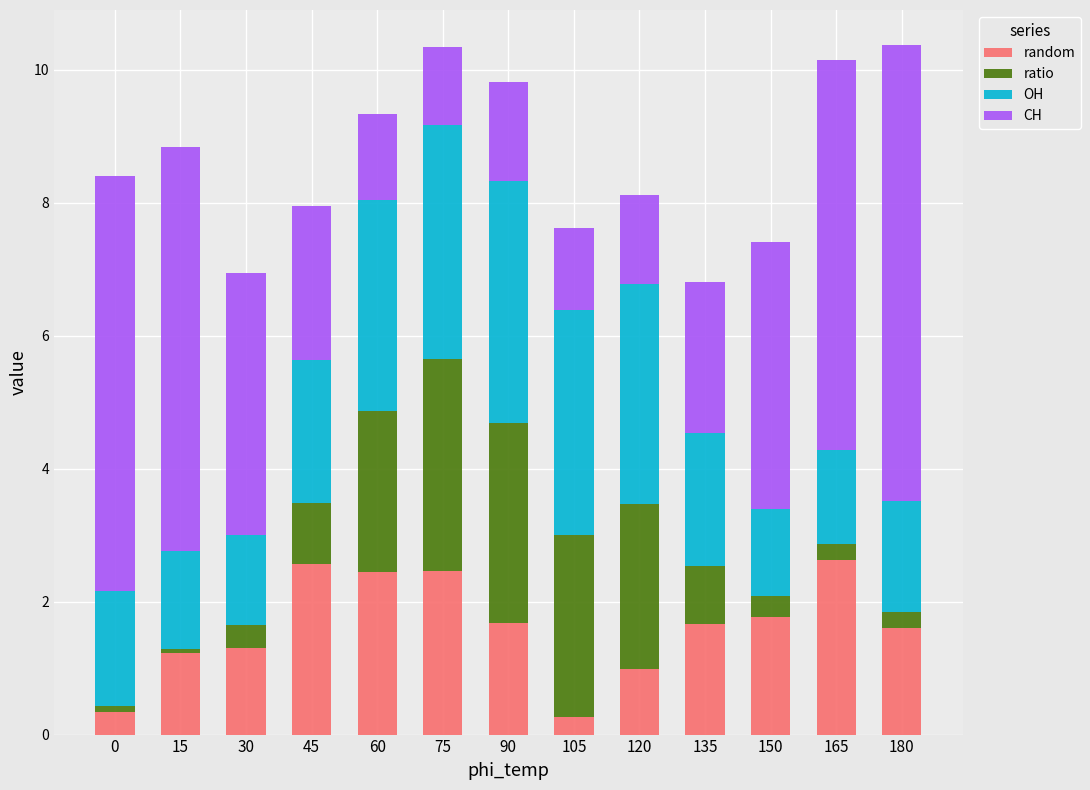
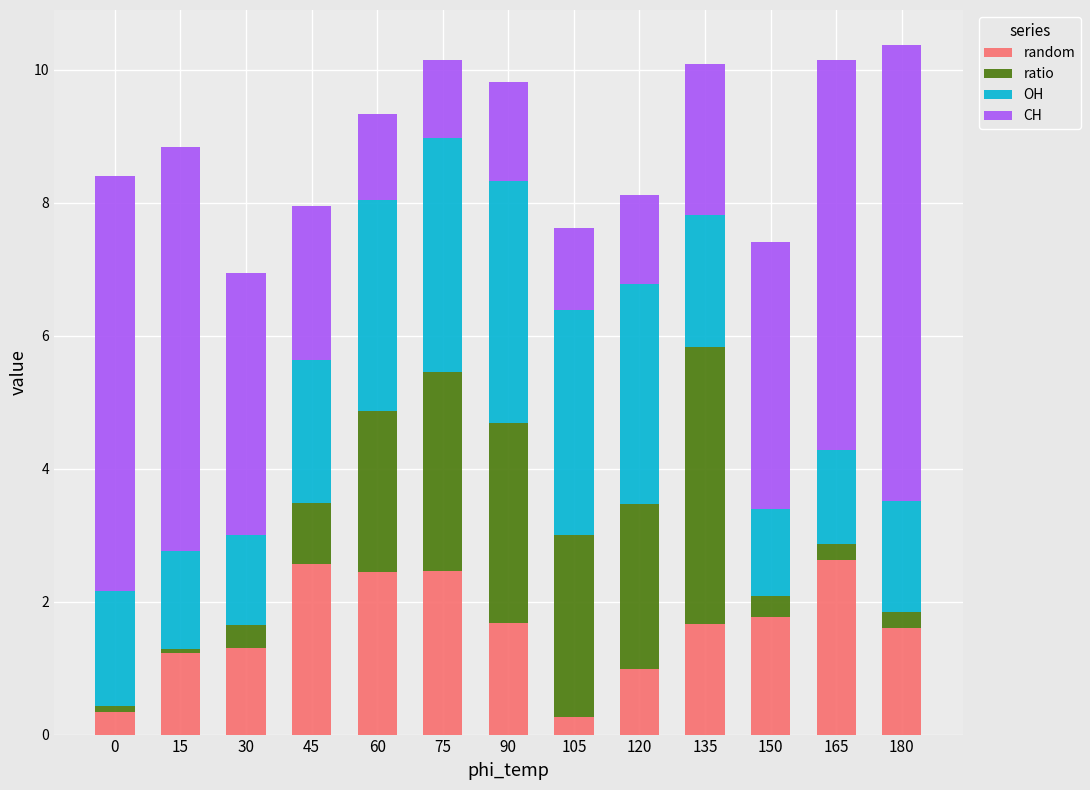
ratio, 75: 3.2 -> 3.0
ratio, 135: 0.9 -> 4.2
